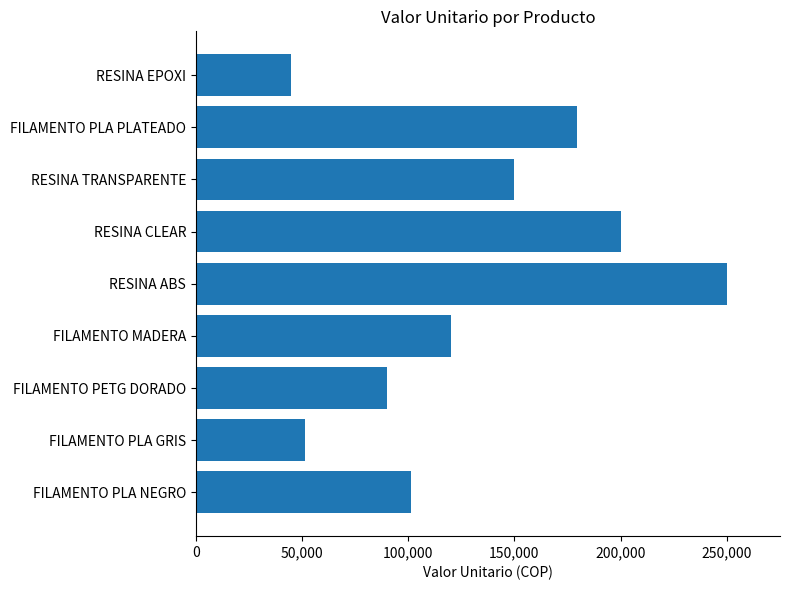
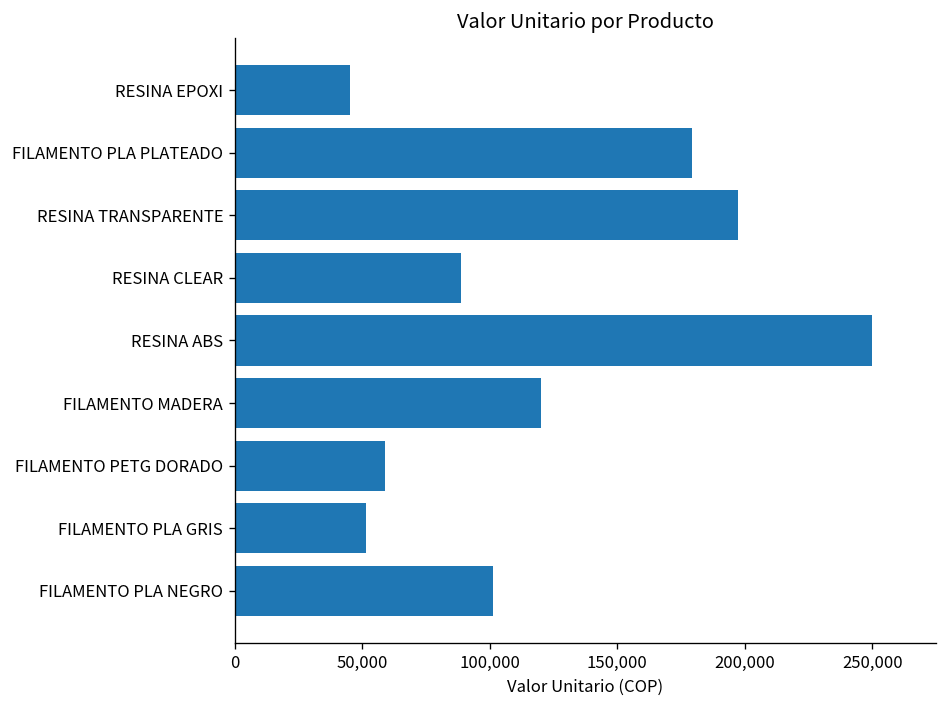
RESINA TRANSPARENTE: 150,000 -> 197,000
RESINA CLEAR: 200,000 -> 89,000
FILAMENTO PETG DORADO: 90,000 -> 59,000
